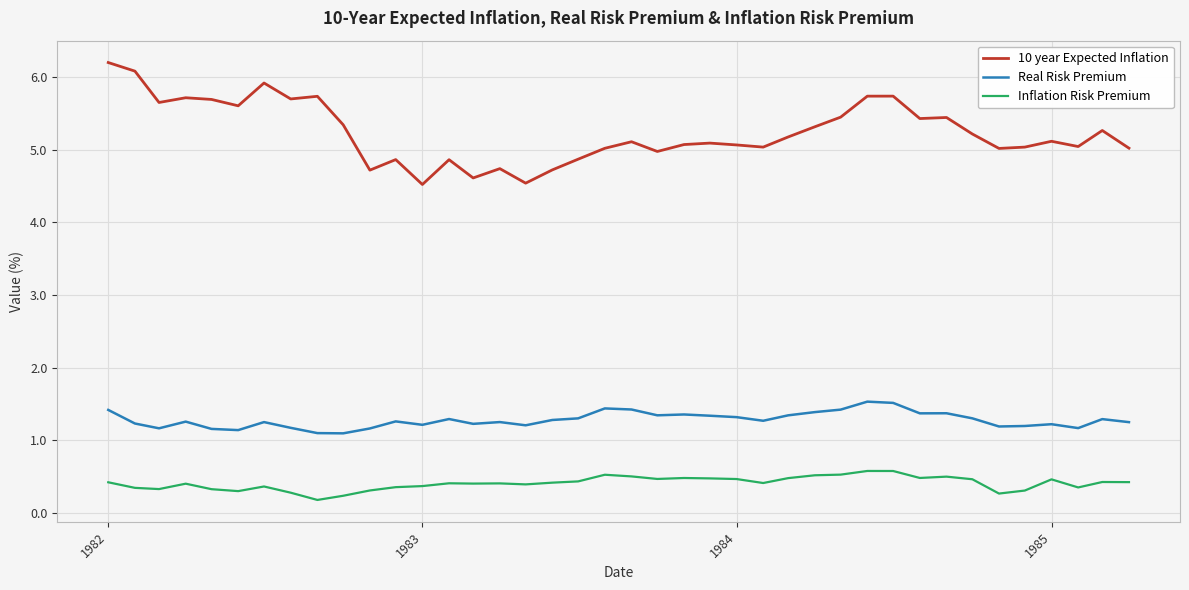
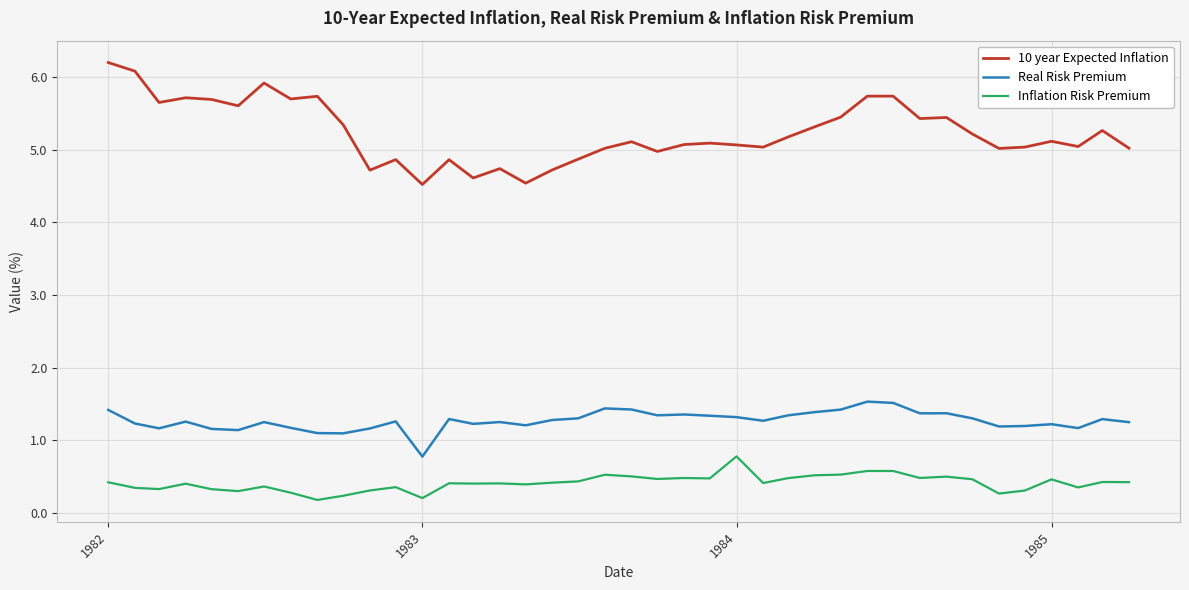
Real Risk Premium, 1983: 1.2 -> 0.8
Inflation Risk Premium, 1983: 0.4 -> 0.2
Inflation Risk Premium, 1984: 0.5 -> 0.8
